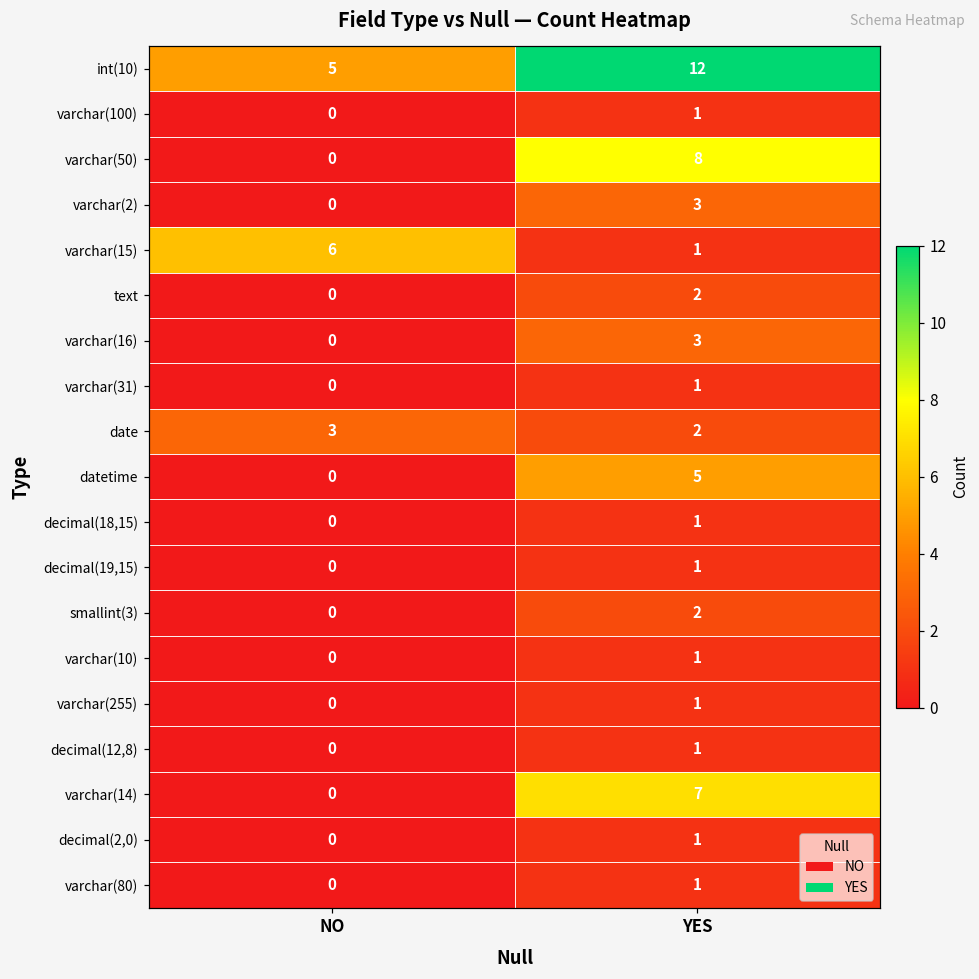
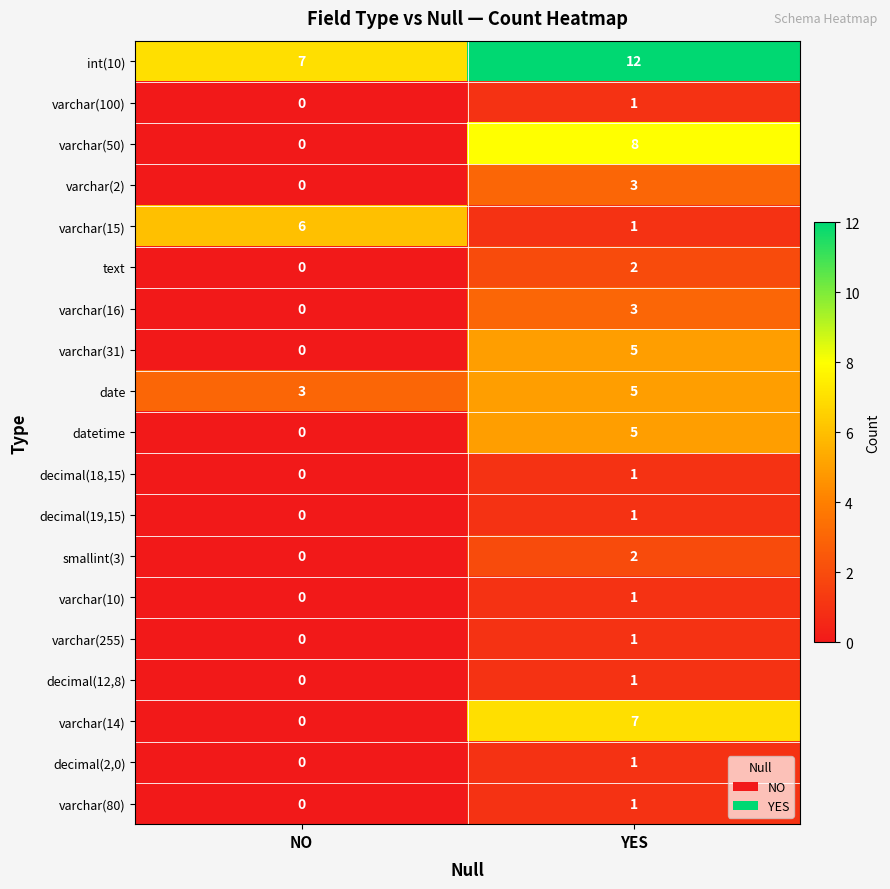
int(10), NO: 5 -> 7
varchar(31), YES: 1 -> 5
date, YES: 2 -> 5
